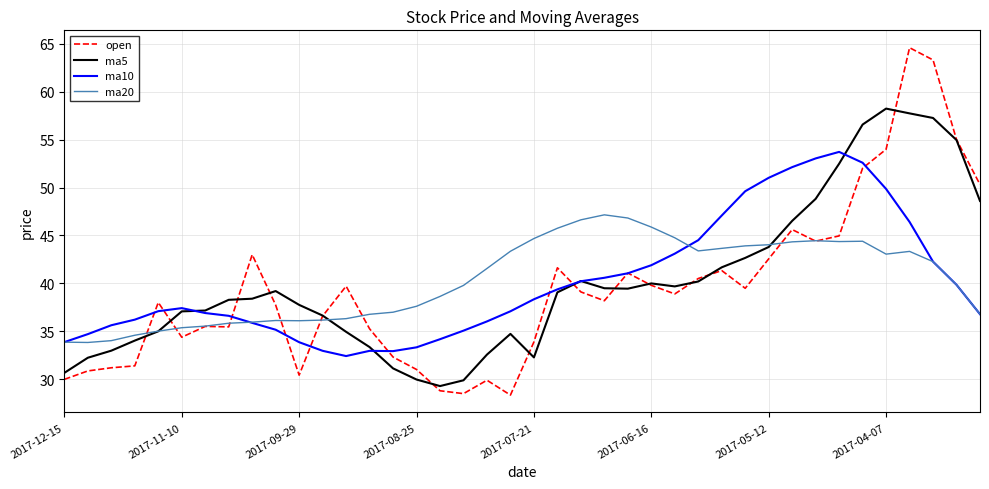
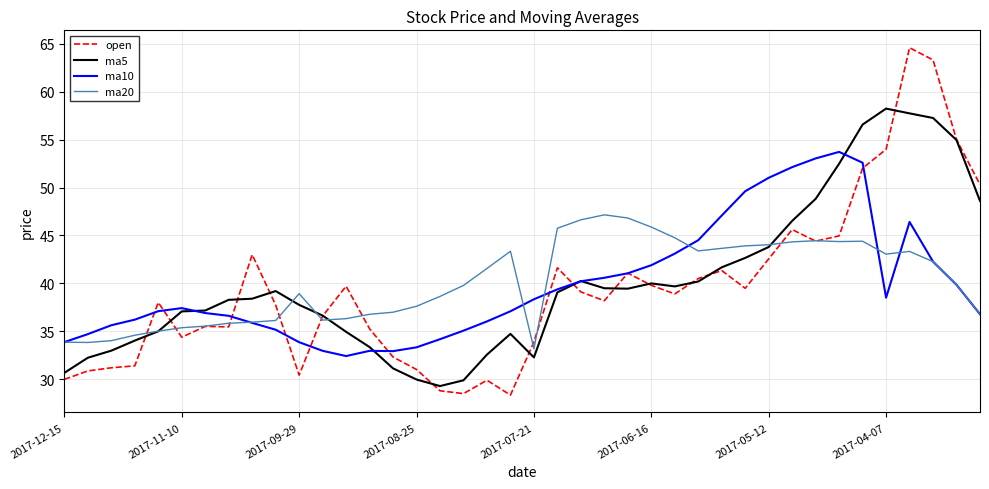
ma20, 2017-09-29: 36 -> 39
ma20, 2017-07-21: 45 -> 33
ma10, 2017-04-07: 50 -> 39
